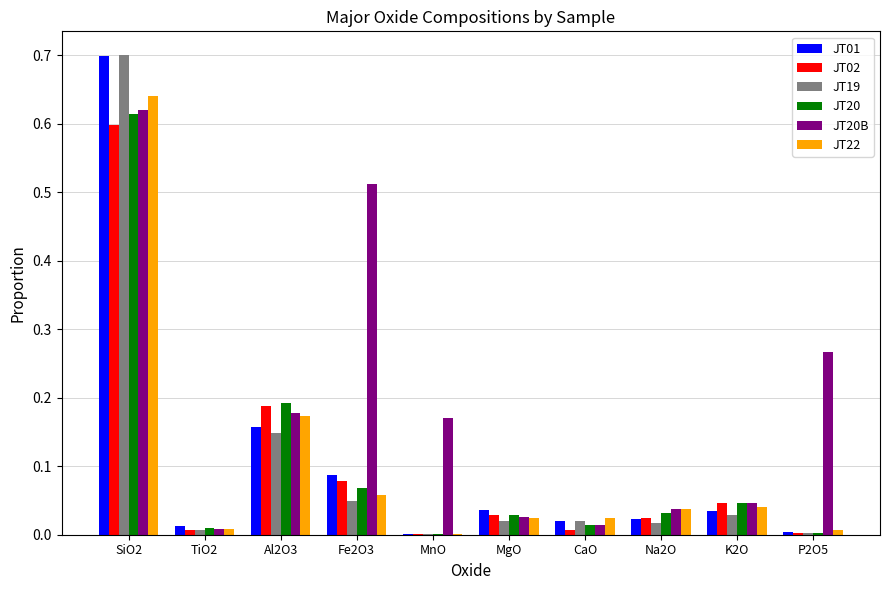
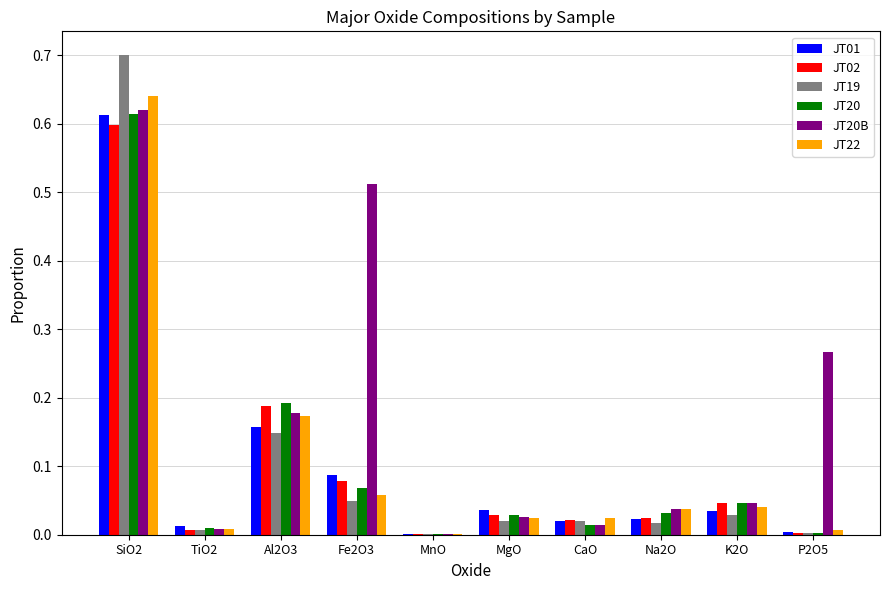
JT01, SiO2: 0.70 -> 0.61
JT20B, MnO: 0.17 -> 0.00
JT02, CaO: 0.01 -> 0.02
